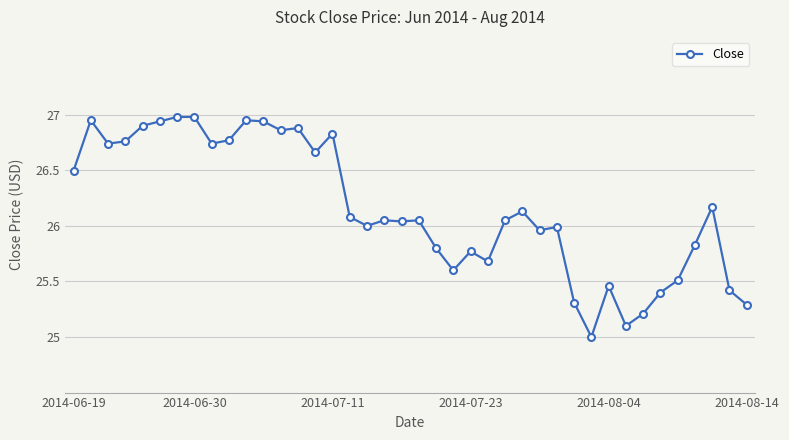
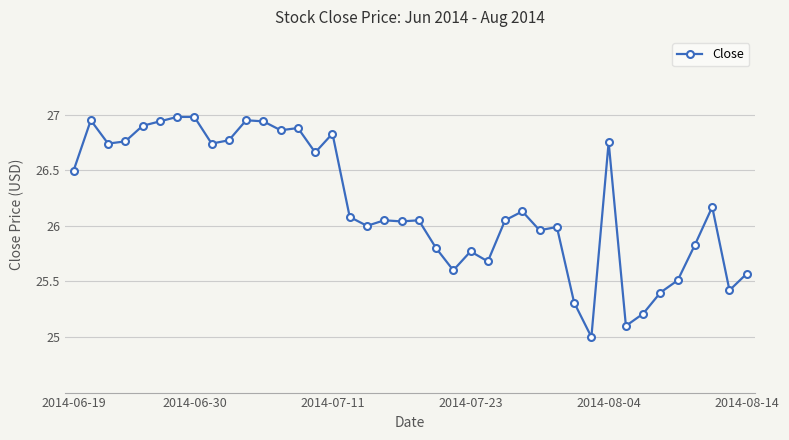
2014-08-04: 25.46 -> 26.75
2014-08-14: 25.29 -> 25.57
